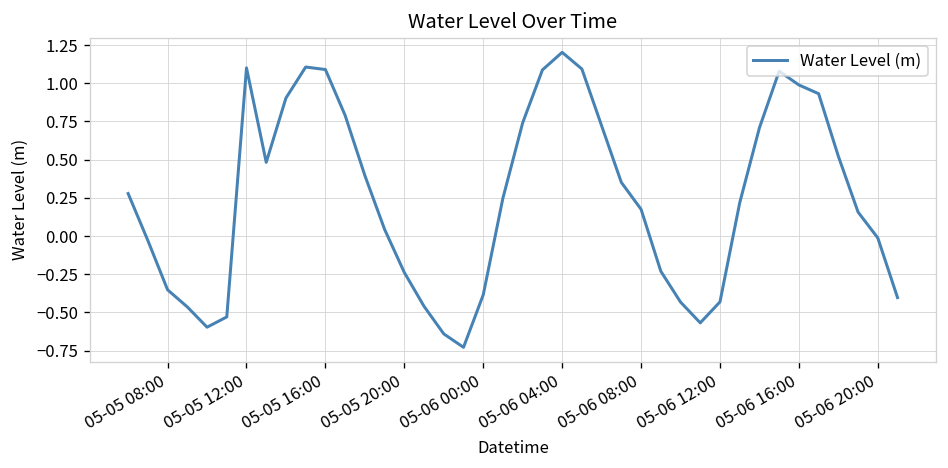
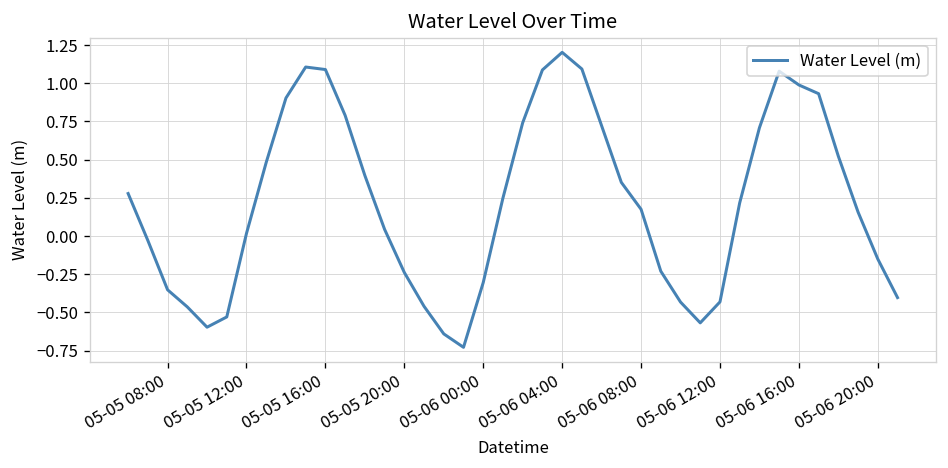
05-05 12:00: 1.10 -> 0.02
05-06 00:00: -0.39 -> -0.30
05-06 20:00: -0.01 -> -0.15
